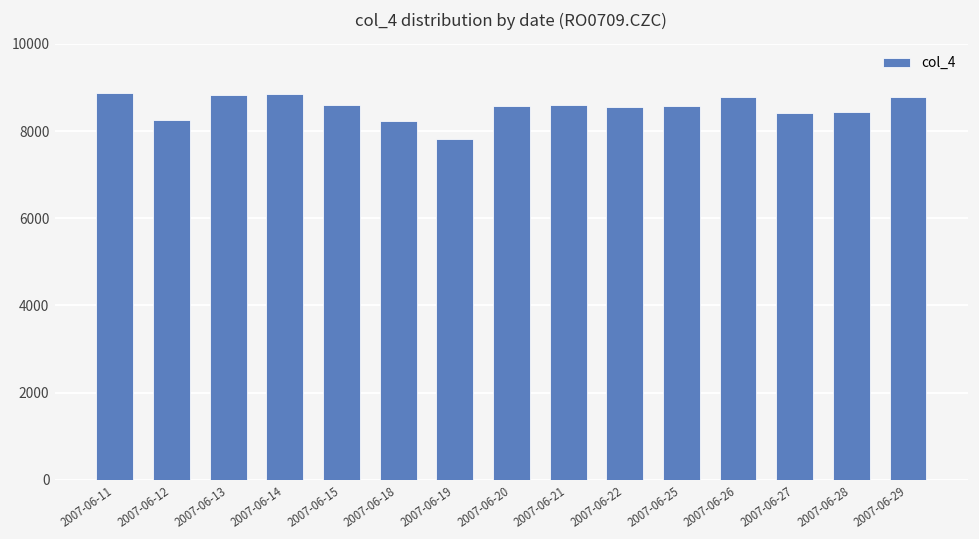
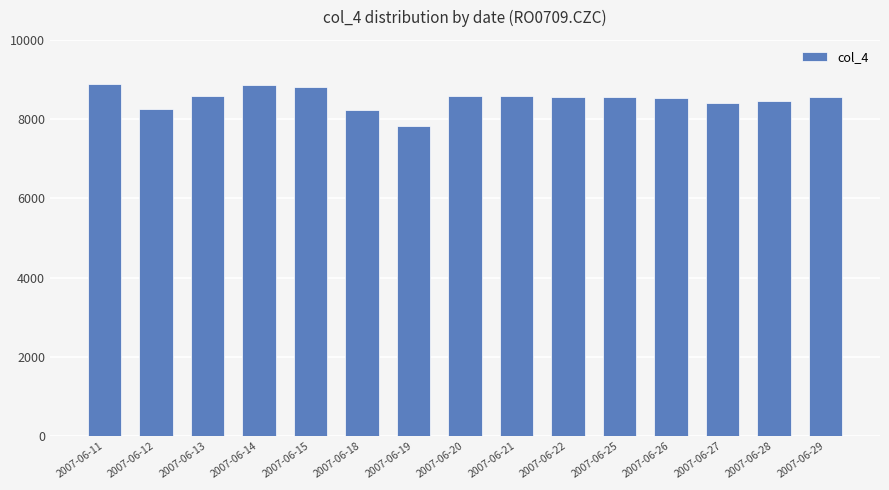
2007-06-13: 8800 -> 8600
2007-06-15: 8600 -> 8800
2007-06-26: 8800 -> 8500
2007-06-29: 8800 -> 8500
